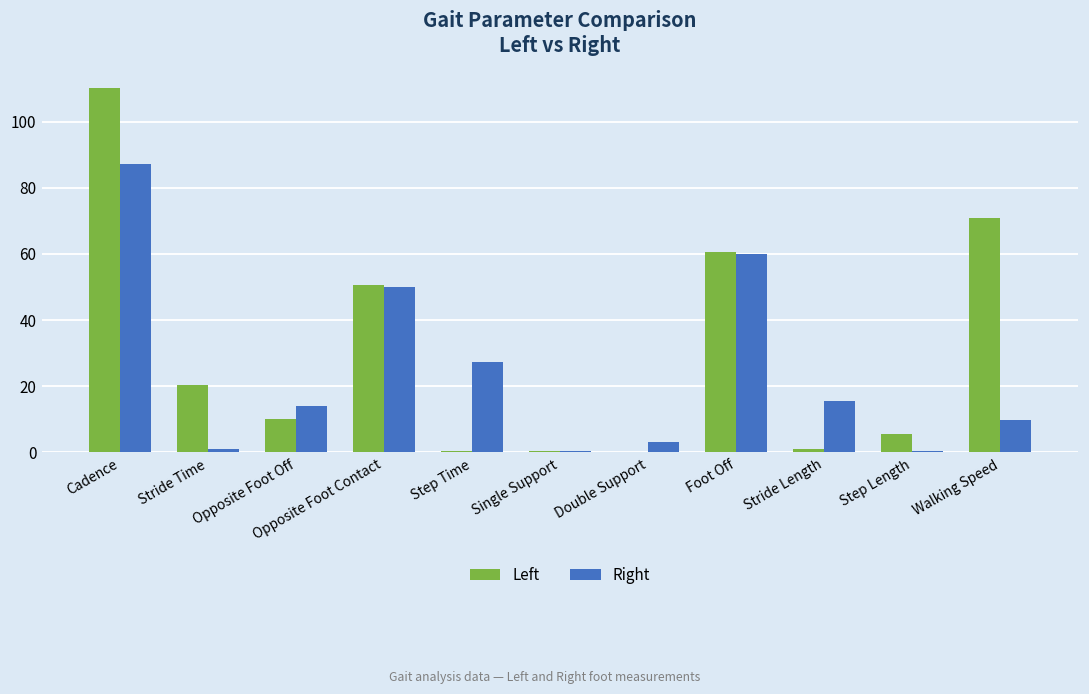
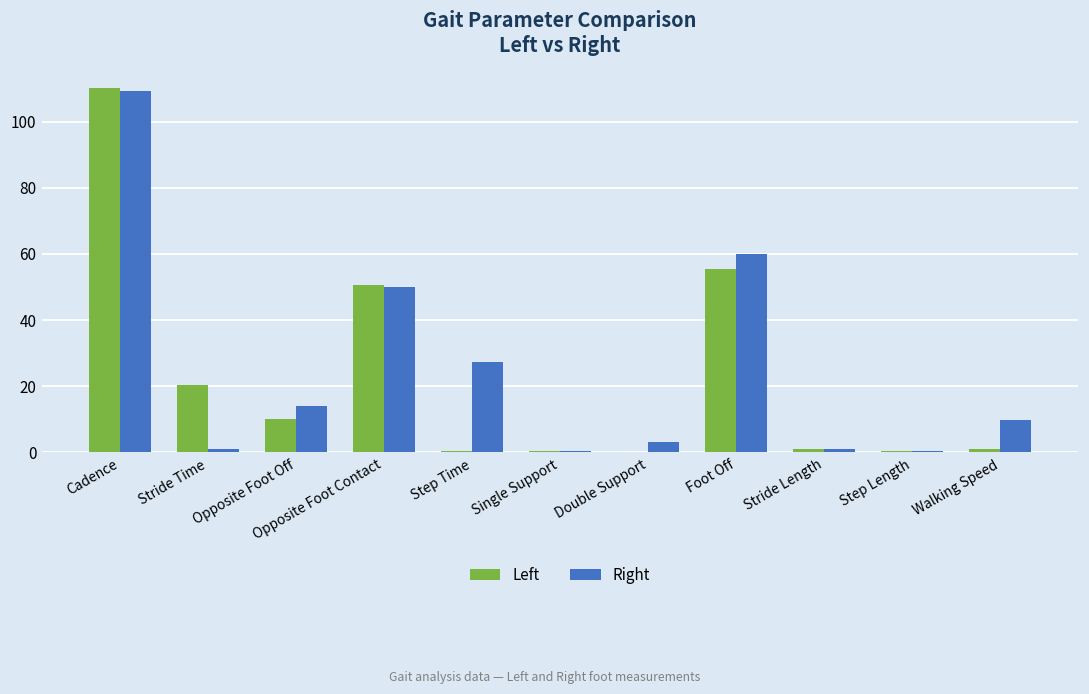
Right, Cadence: 87 -> 109
Left, Foot Off: 61 -> 55
Right, Stride Length: 15 -> 1
Left, Step Length: 6 -> 1
Left, Walking Speed: 71 -> 1
